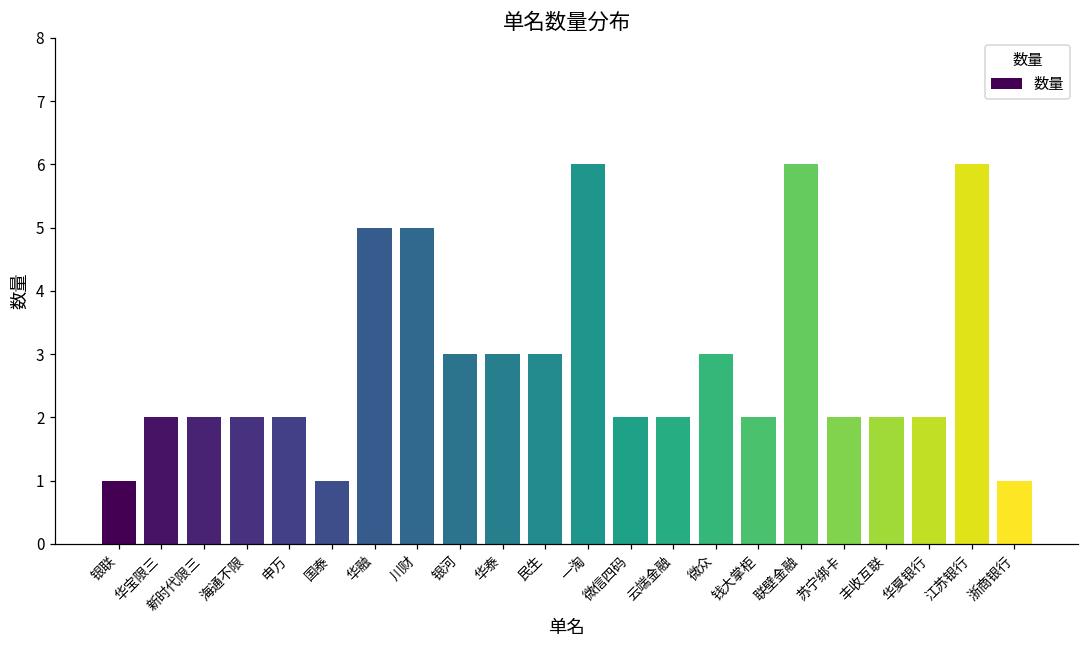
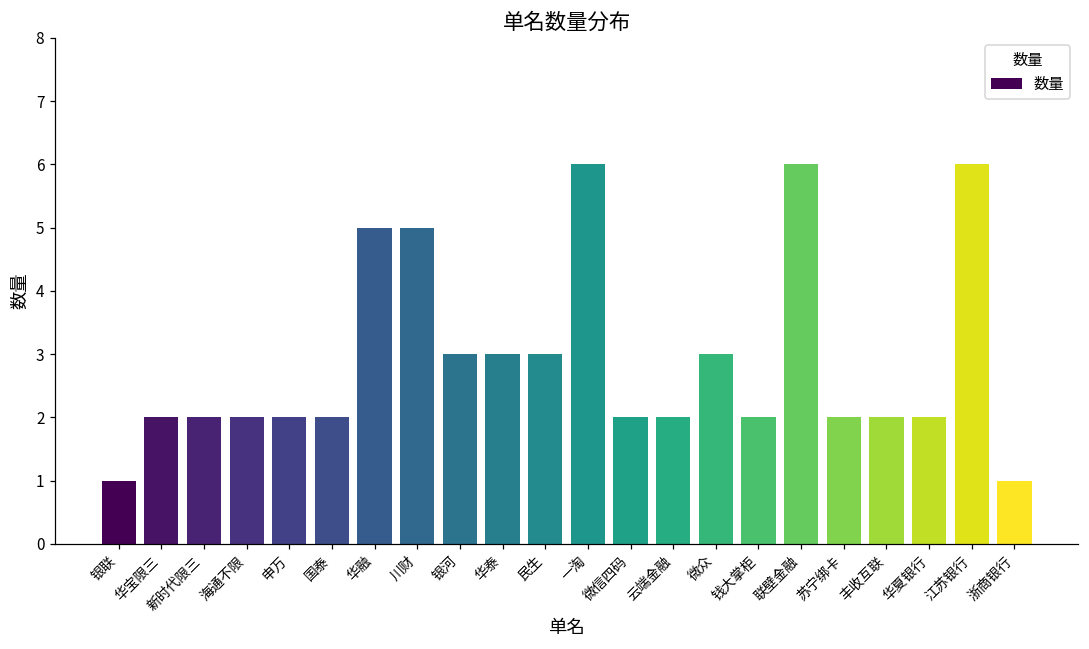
国泰: 1 -> 2
